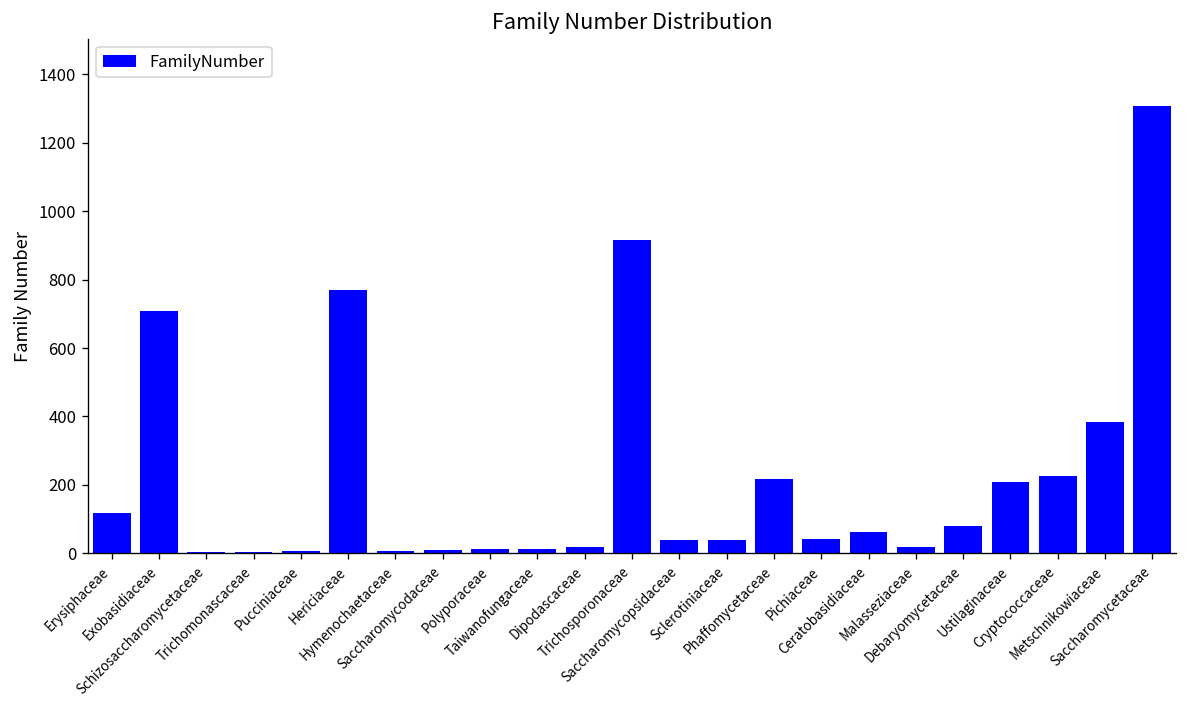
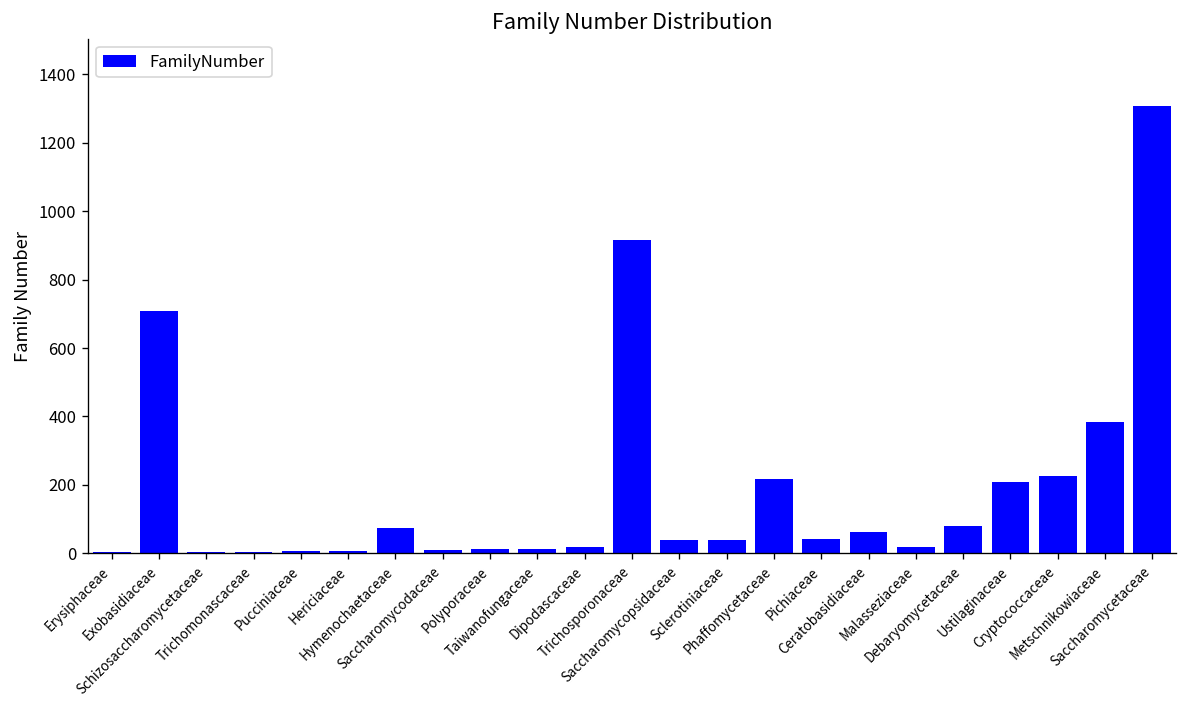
Erysiphaceae: 120 -> 0
Hericiaceae: 770 -> 10
Hymenochaetaceae: 10 -> 70
